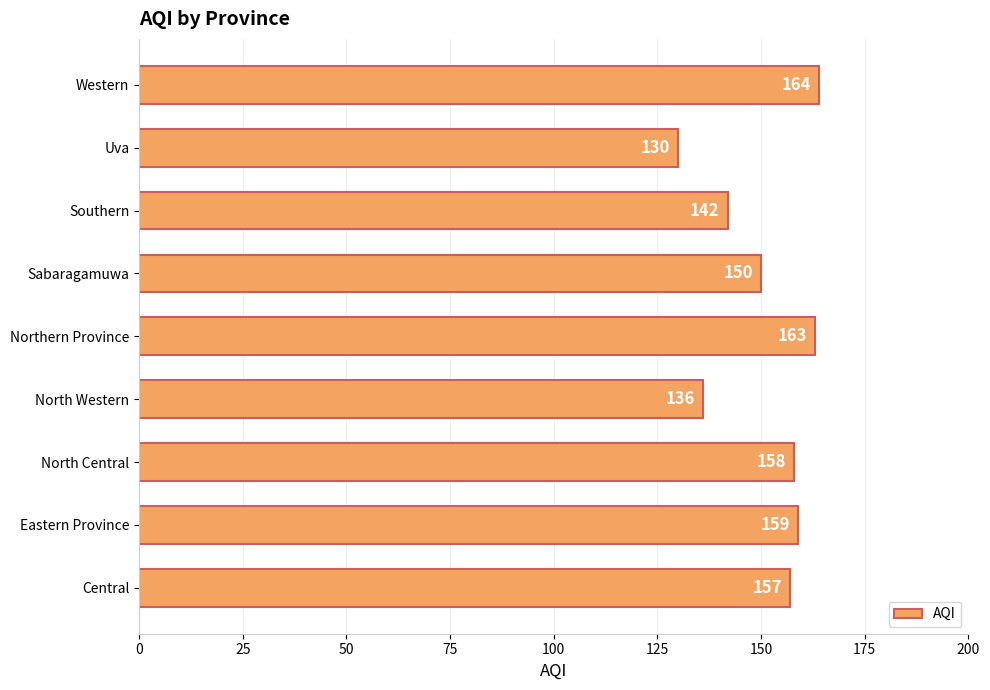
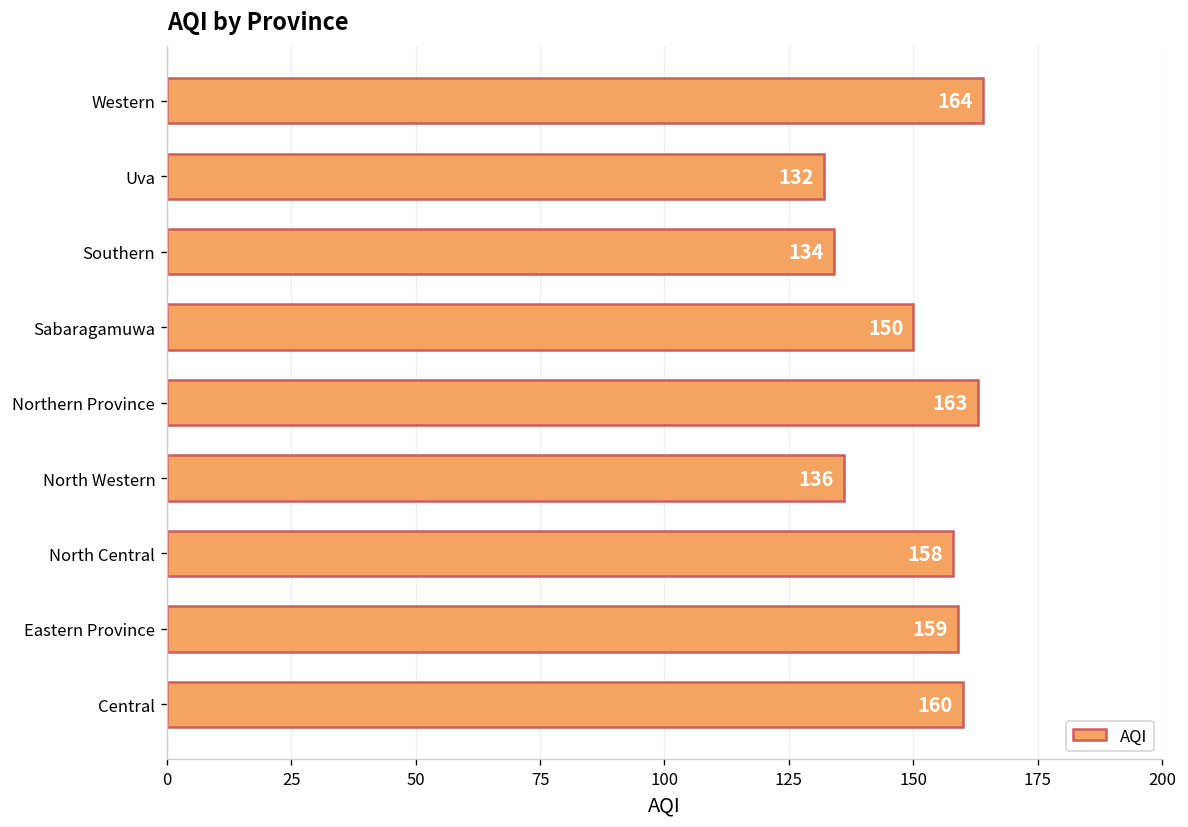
Uva: 130 -> 132
Southern: 142 -> 134
Central: 157 -> 160
